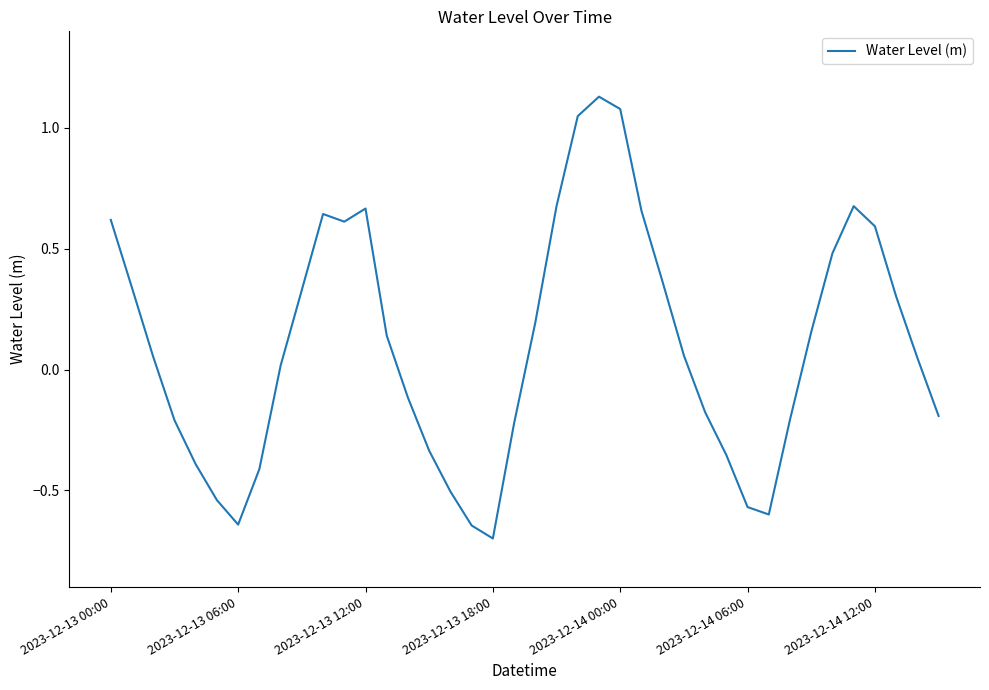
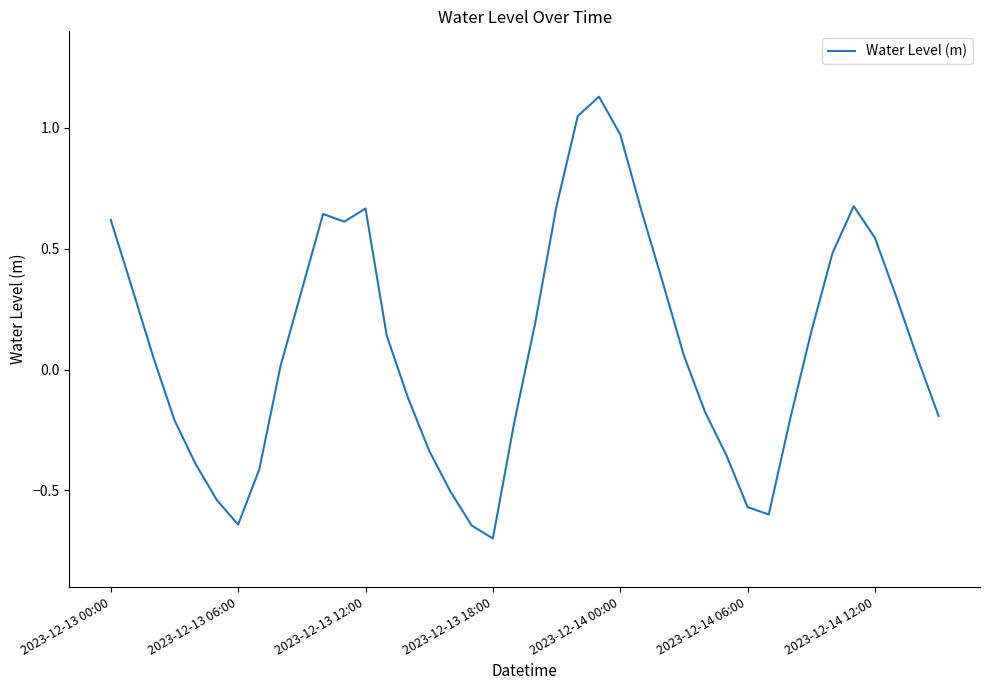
2023-12-14 00:00: 1.08 -> 0.97
2023-12-14 12:00: 0.59 -> 0.55
